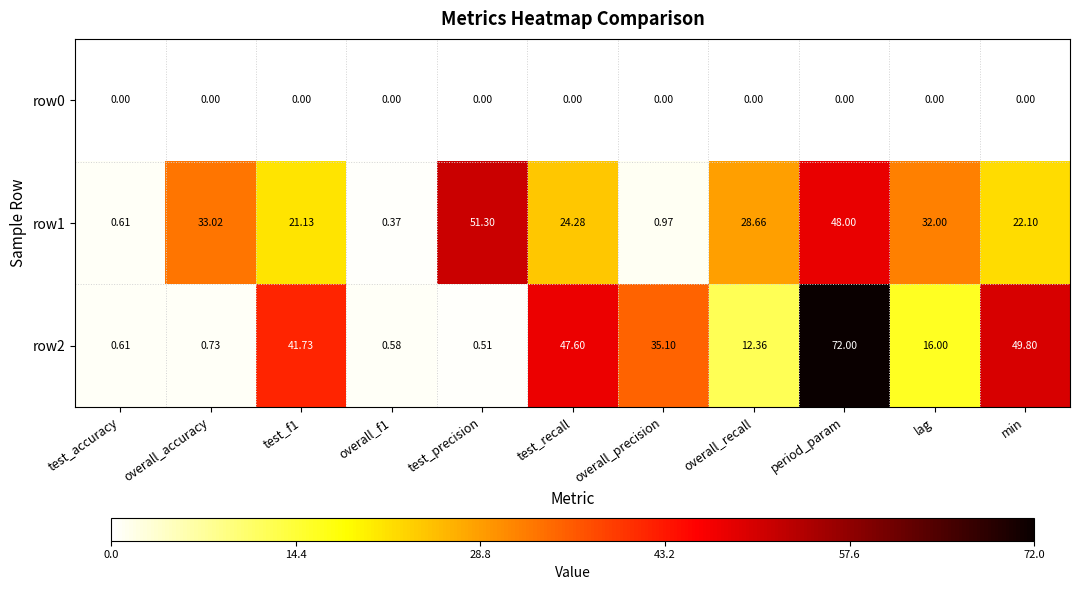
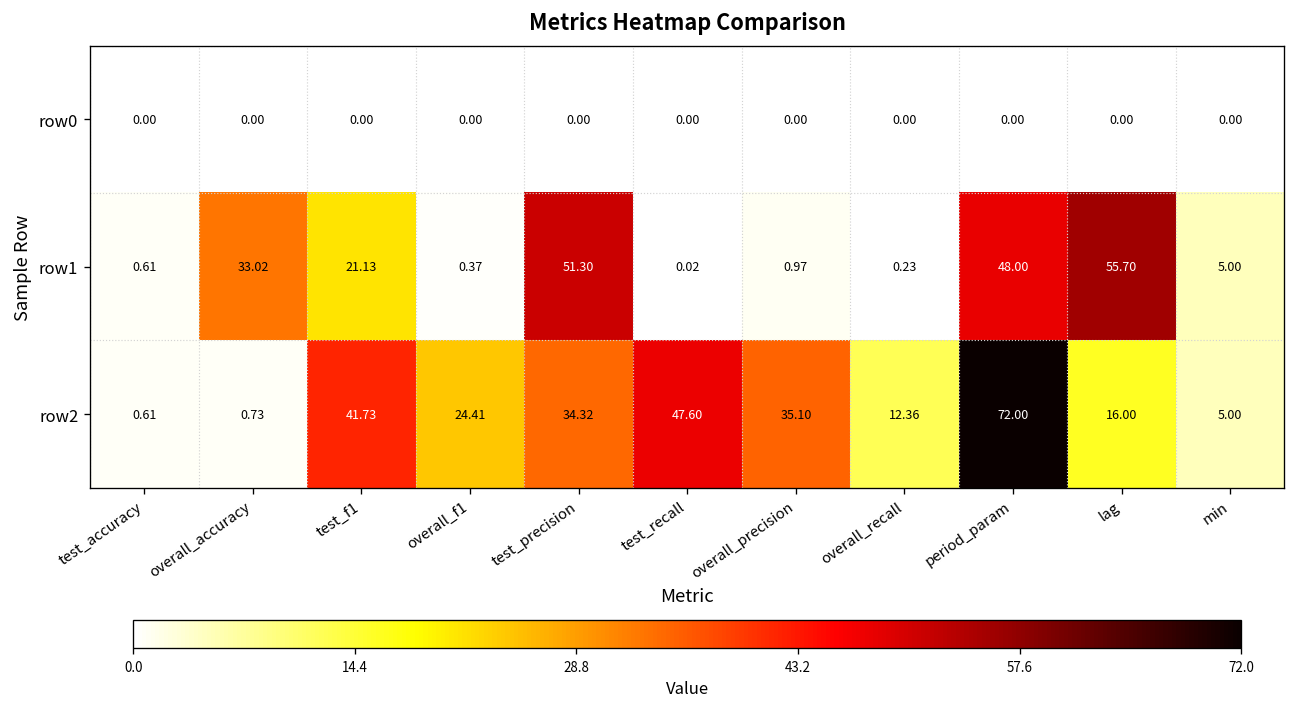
row1, test_recall: 24.28 -> 0.02
row1, overall_recall: 28.66 -> 0.23
row1, lag: 32.00 -> 55.70
row1, min: 22.10 -> 5.00
row2, overall_f1: 0.58 -> 24.41
row2, test_precision: 0.51 -> 34.32
row2, min: 49.80 -> 5.00
